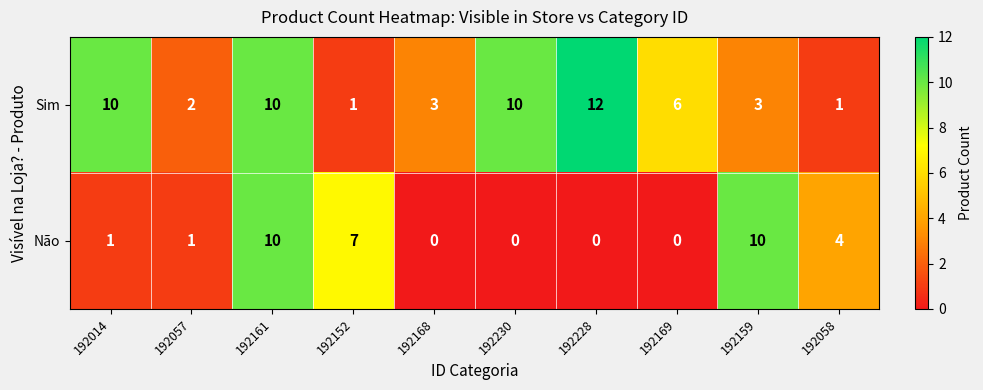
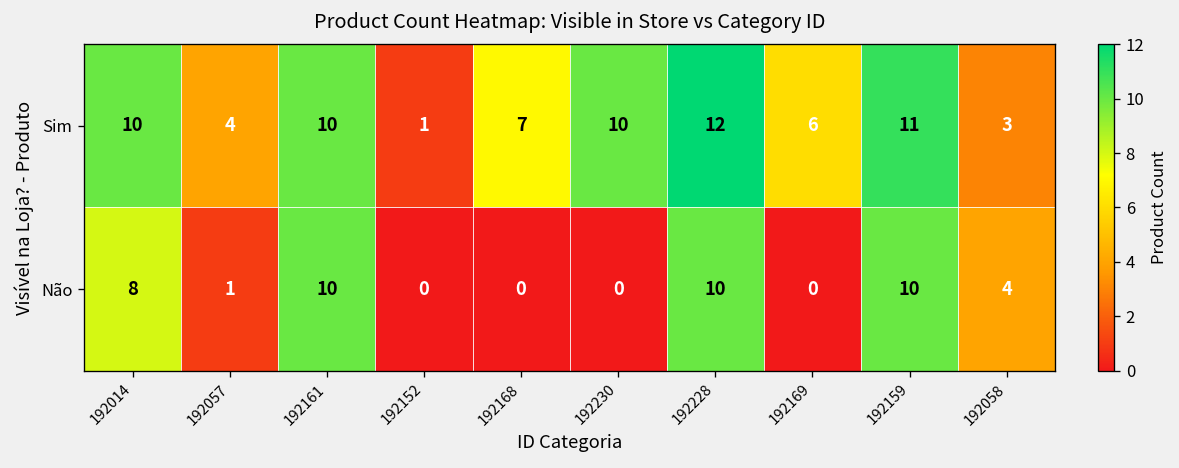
Sim, 192057: 2 -> 4
Sim, 192168: 3 -> 7
Sim, 192159: 3 -> 11
Sim, 192058: 1 -> 3
Não, 192014: 1 -> 8
Não, 192152: 7 -> 0
Não, 192228: 0 -> 10
